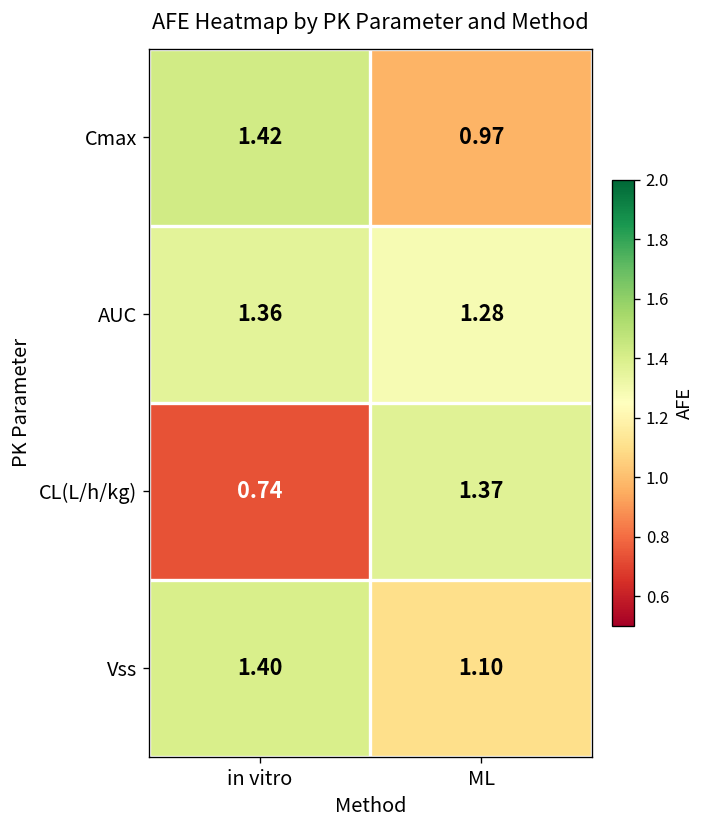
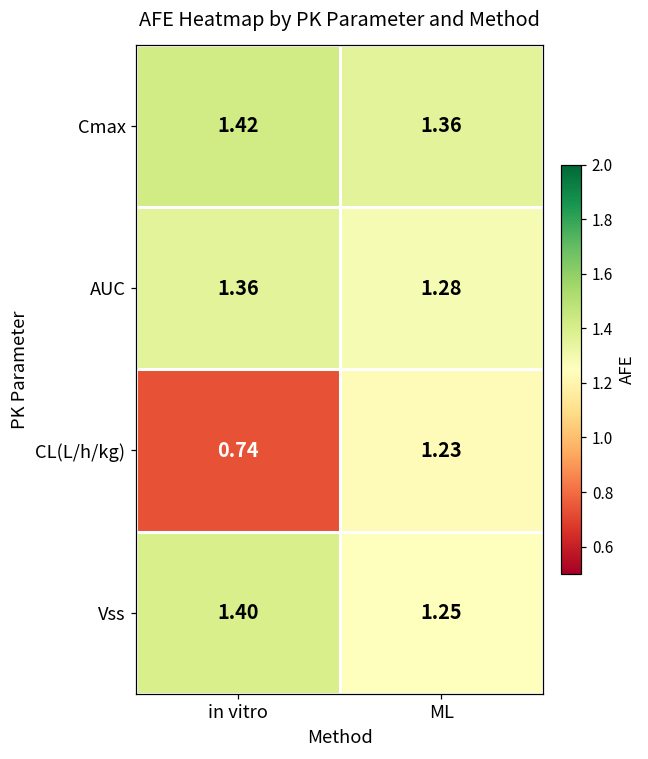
Cmax, ML: 0.97 -> 1.36
CL(L/h/kg), ML: 1.37 -> 1.23
Vss, ML: 1.10 -> 1.25
